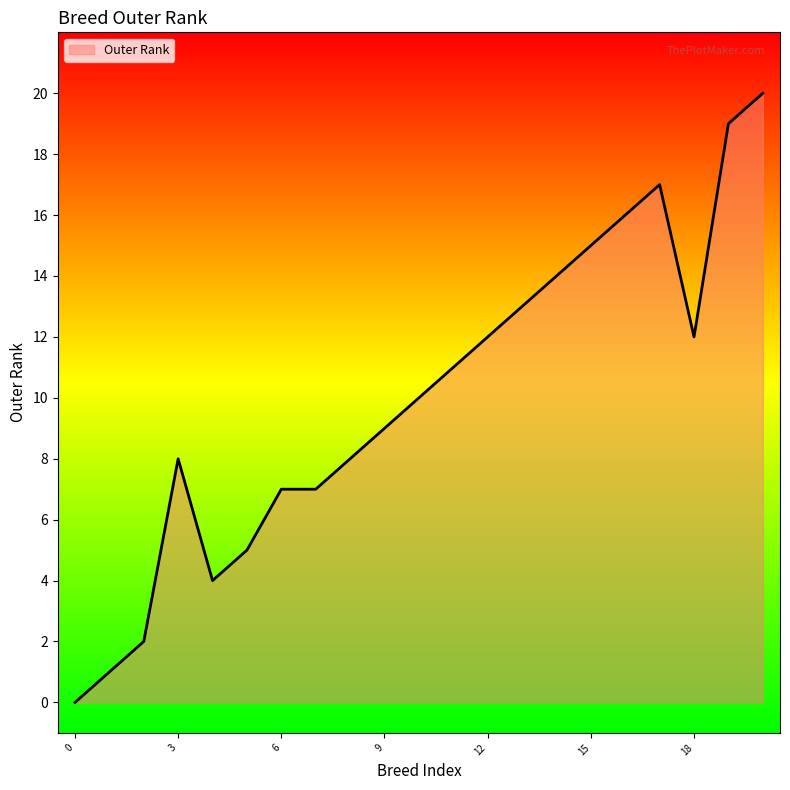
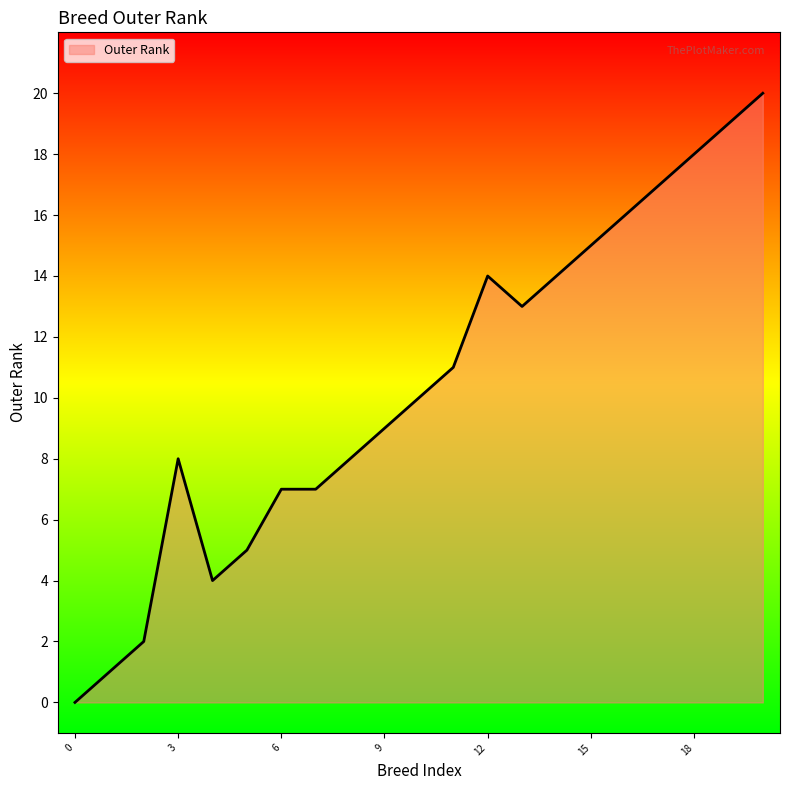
12: 12 -> 14
18: 12 -> 18
